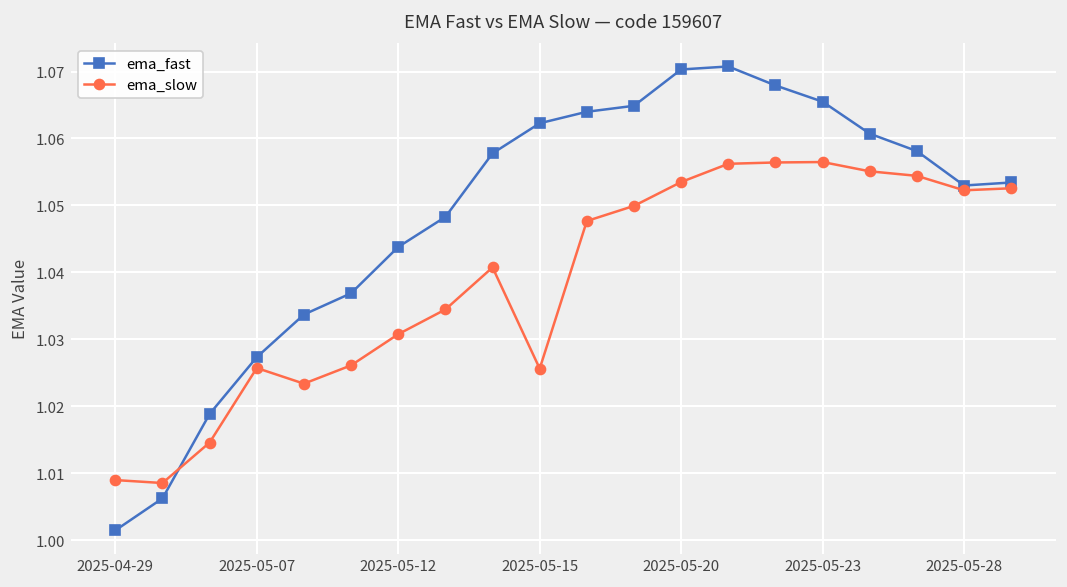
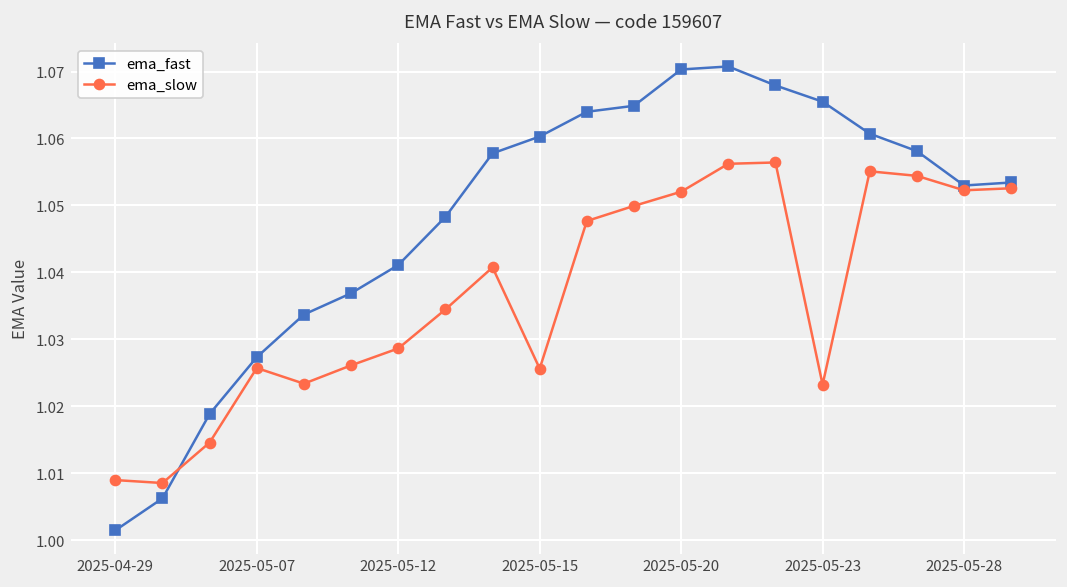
ema_fast, 2025-05-12: 1.044 -> 1.041
ema_slow, 2025-05-12: 1.031 -> 1.029
ema_fast, 2025-05-15: 1.062 -> 1.060
ema_slow, 2025-05-20: 1.053 -> 1.052
ema_slow, 2025-05-23: 1.056 -> 1.023
